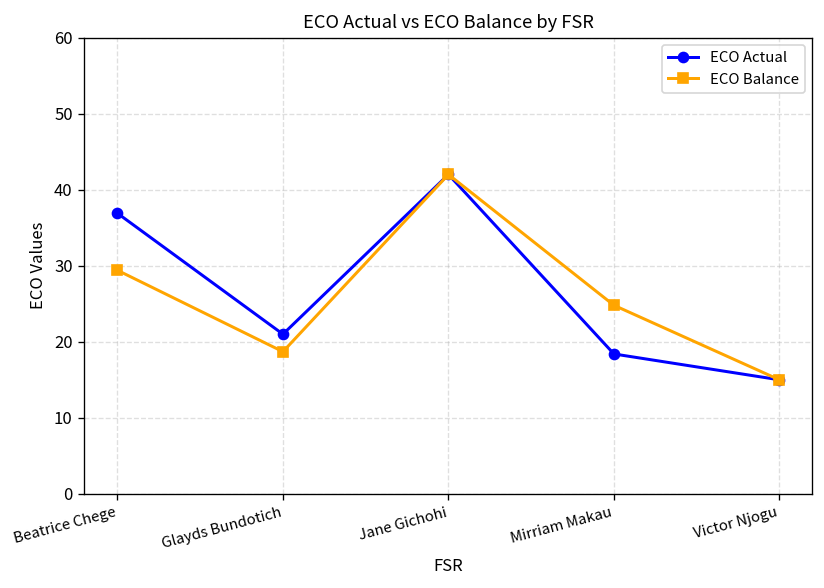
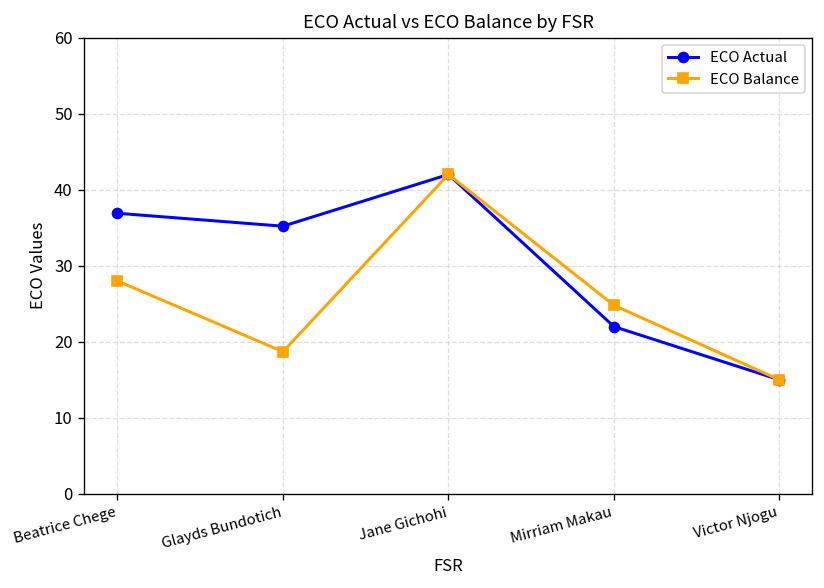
ECO Balance, Beatrice Chege: 29 -> 28
ECO Actual, Glayds Bundotich: 21 -> 35
ECO Actual, Mirriam Makau: 18 -> 22
